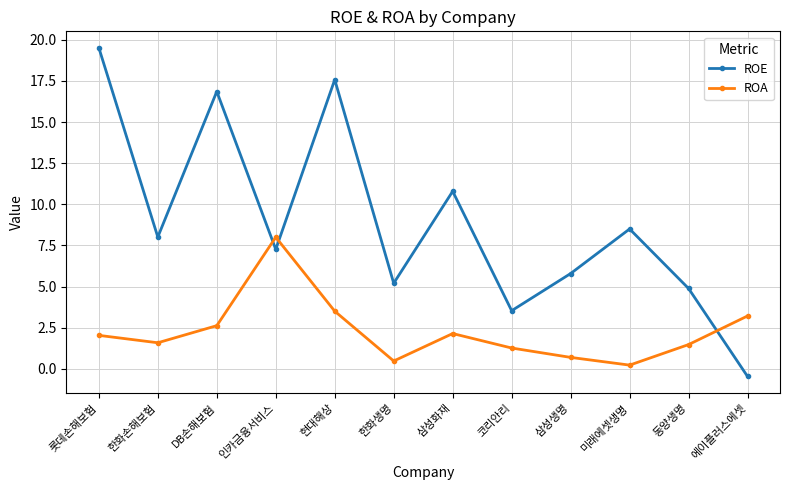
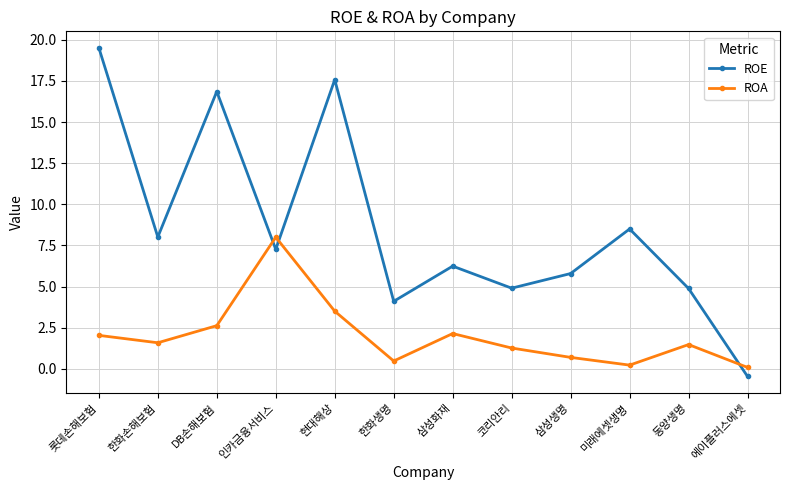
ROE, 한화생명: 5.2 -> 4.1
ROE, 삼성화재: 10.8 -> 6.2
ROE, 코리안리: 3.5 -> 4.9
ROA, 에이플러스에셋: 3.2 -> 0.1
